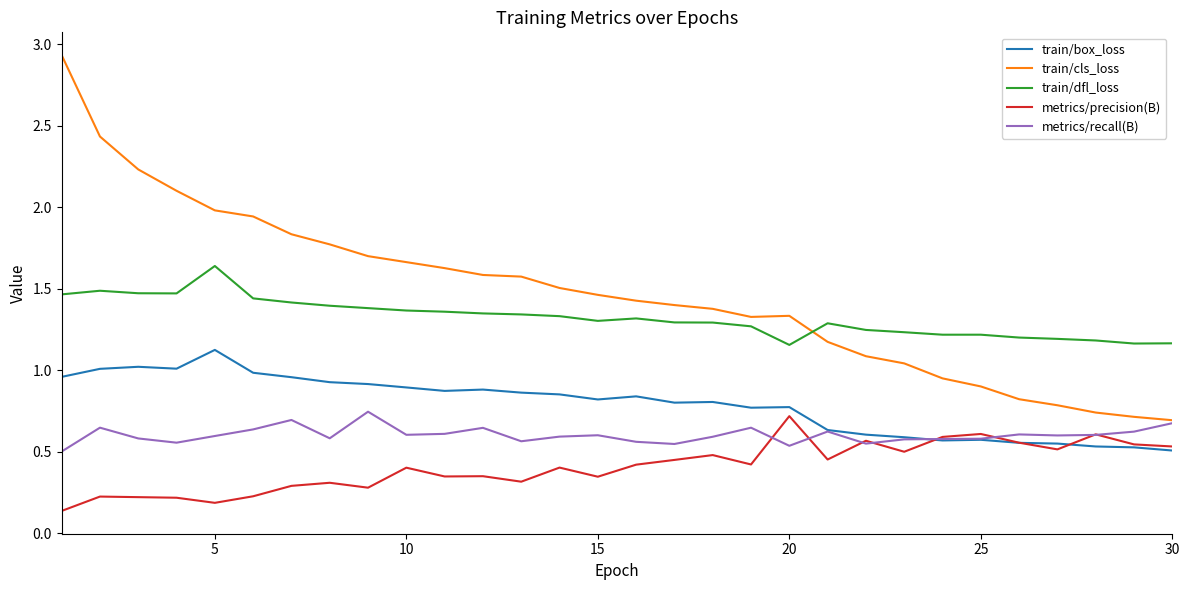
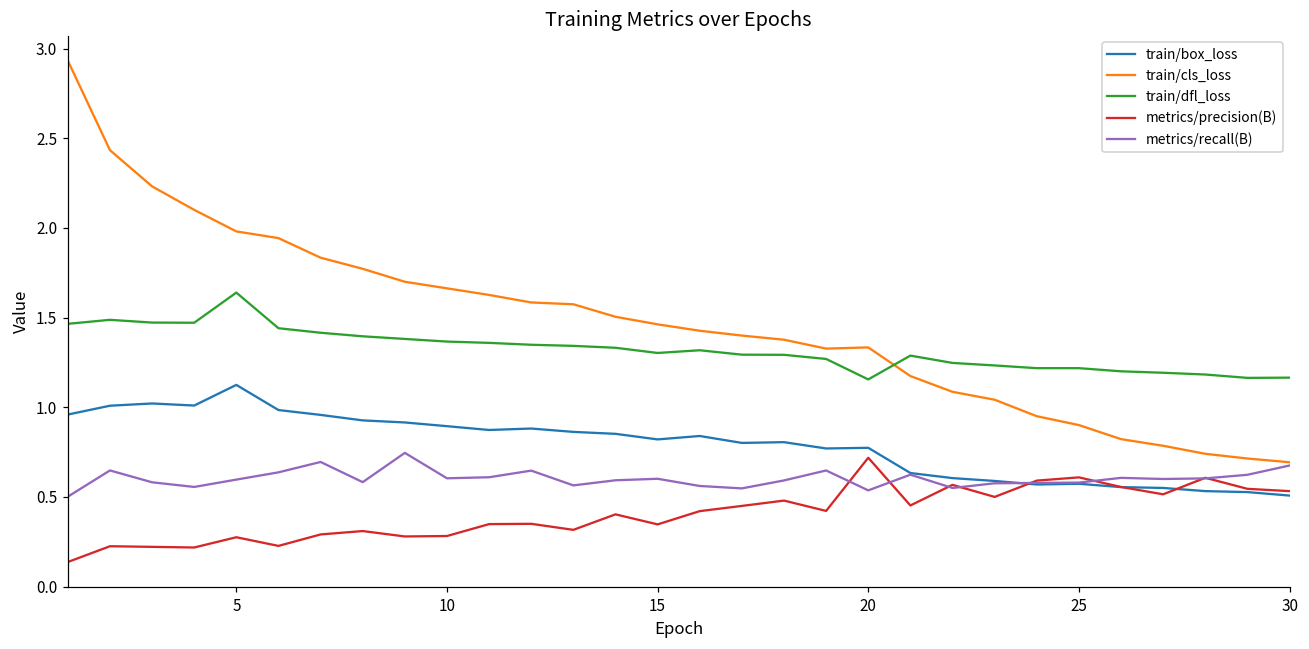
metrics/precision(B), 5: 0.19 -> 0.28
metrics/precision(B), 10: 0.40 -> 0.28
